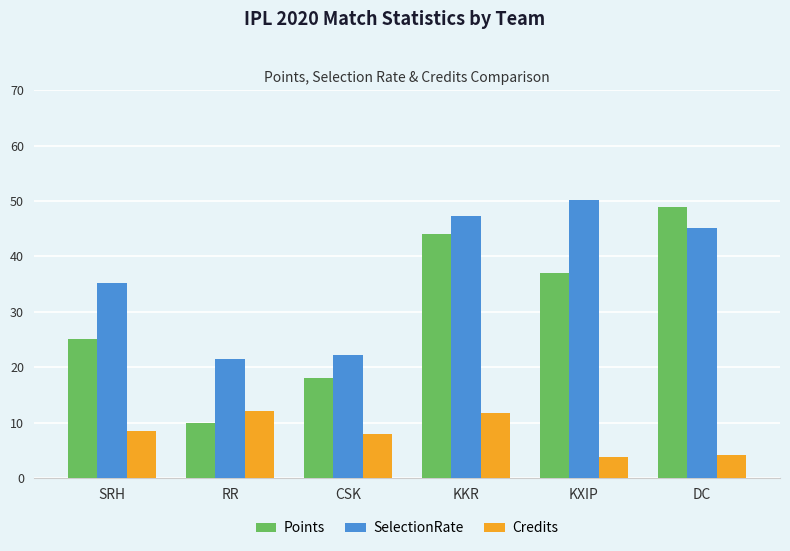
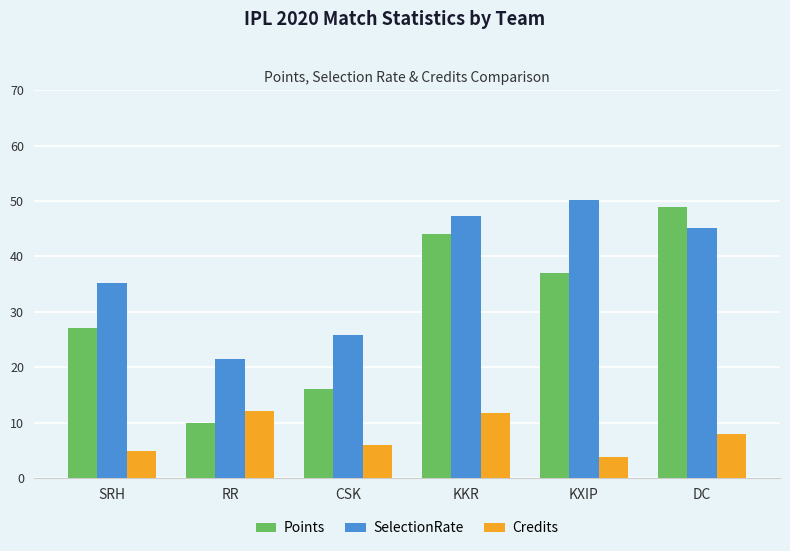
Points, SRH: 25 -> 27
Credits, SRH: 9 -> 5
Points, CSK: 18 -> 16
SelectionRate, CSK: 22 -> 26
Credits, CSK: 8 -> 6
Credits, DC: 4 -> 8
